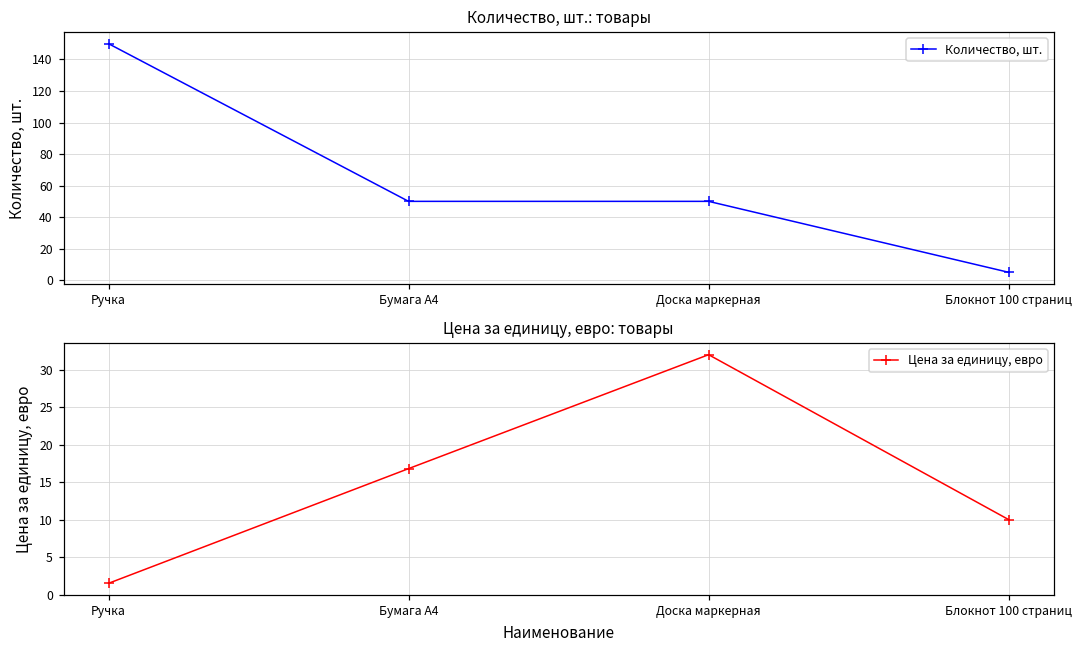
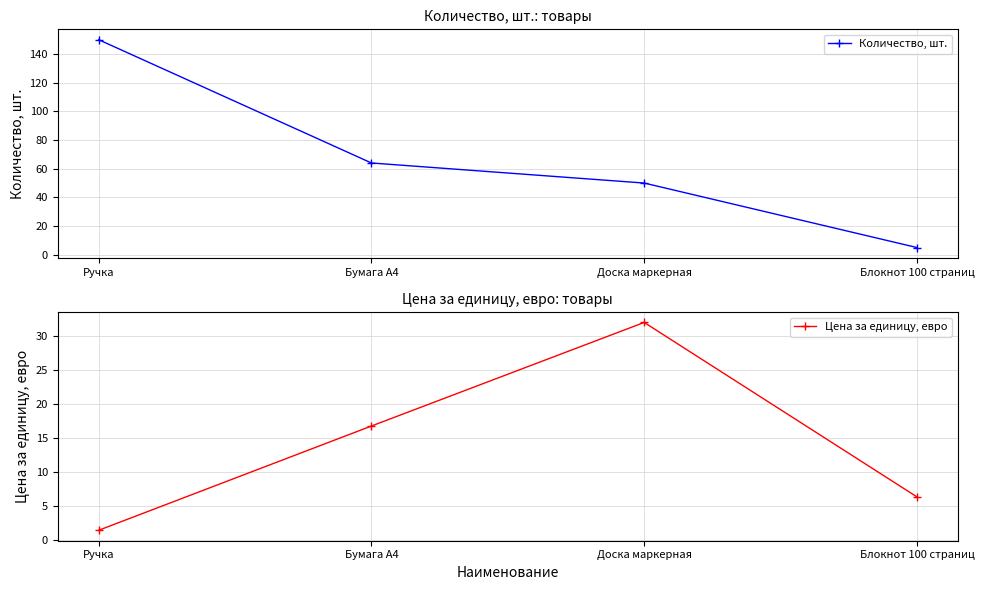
Количество, шт.: товары, Бумага А4: 50 -> 64
Цена за единицу, евро: товары, Блокнот 100 страниц: 10 -> 6
